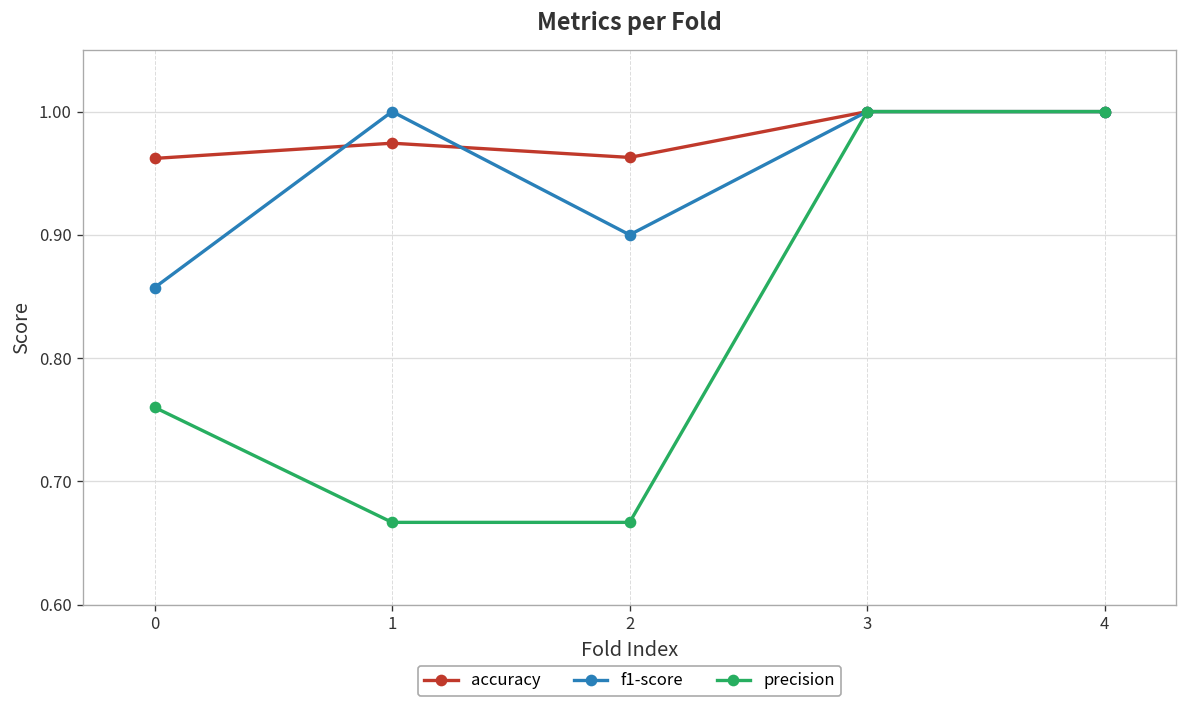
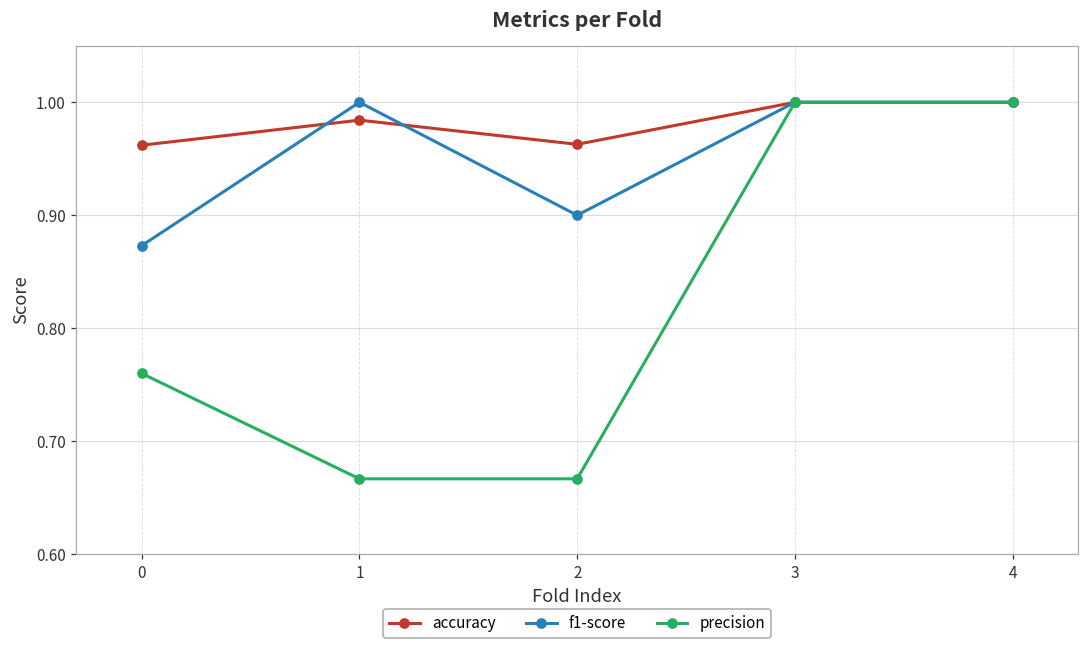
f1-score, 0: 0.857 -> 0.873
accuracy, 1: 0.974 -> 0.984
